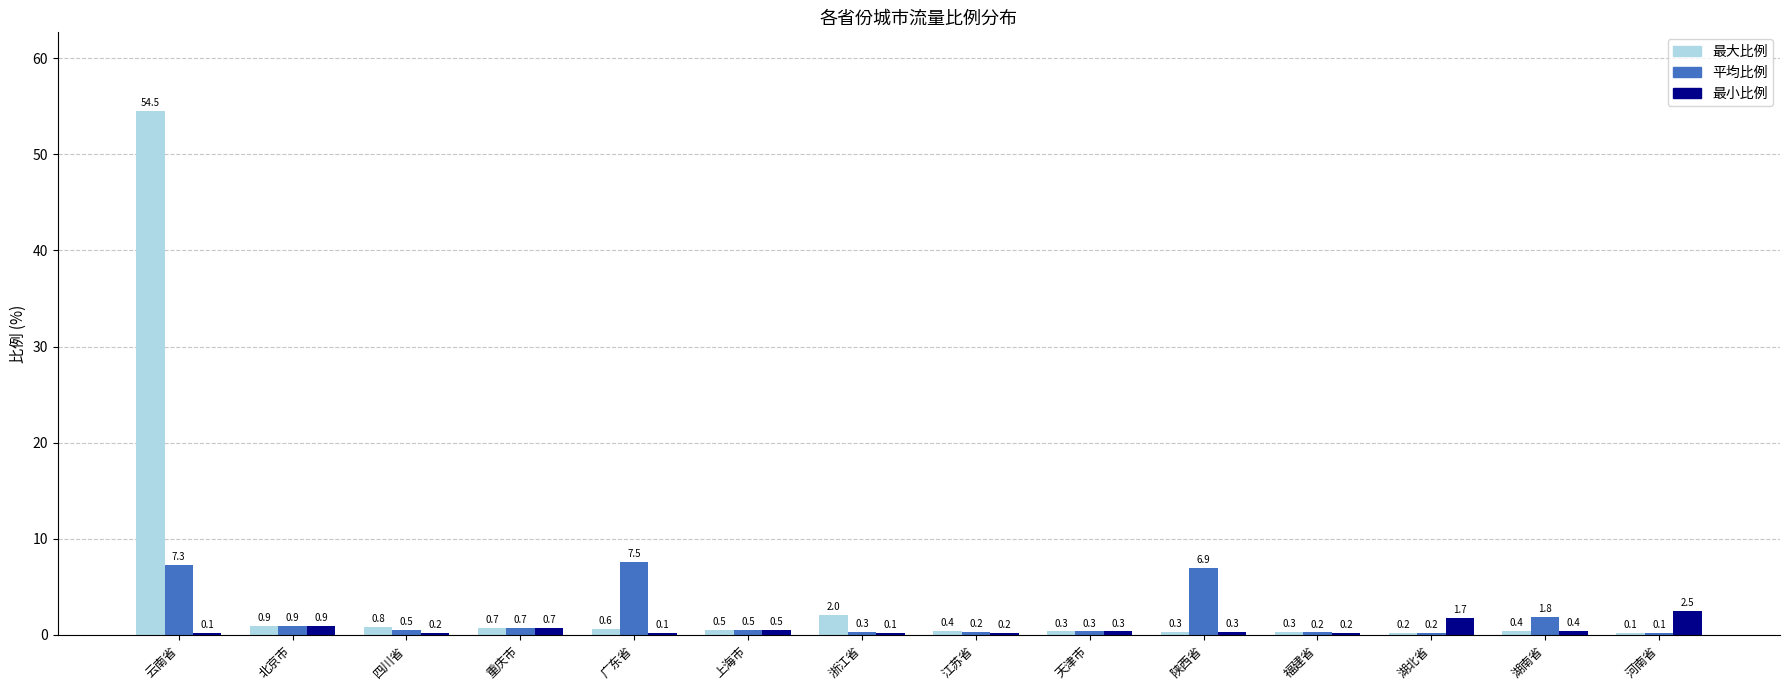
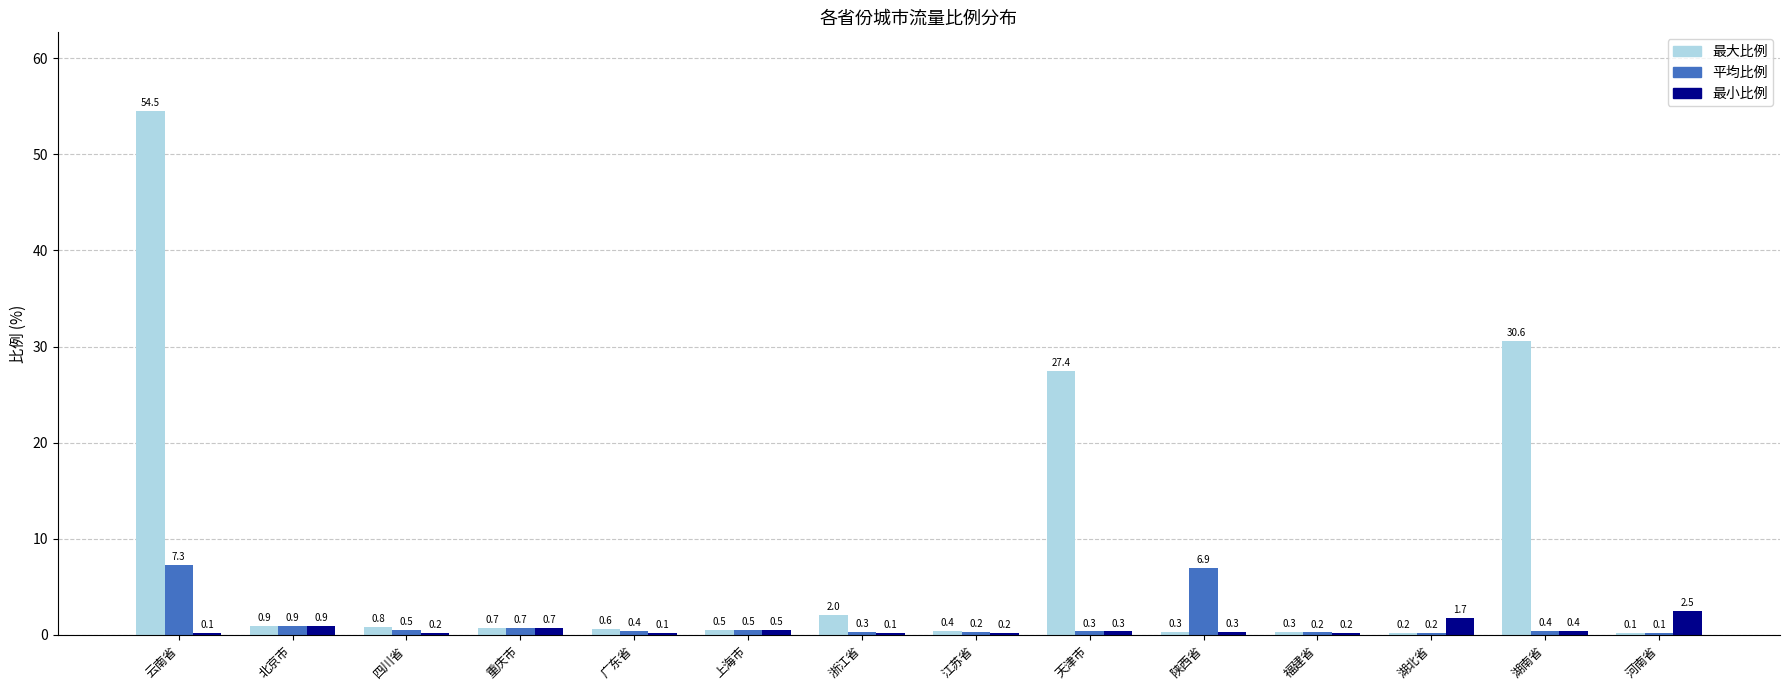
平均比例, 广东省: 7.5 -> 0.4
最大比例, 天津市: 0.3 -> 27.4
最大比例, 湖南省: 0.4 -> 30.6
平均比例, 湖南省: 1.8 -> 0.4
